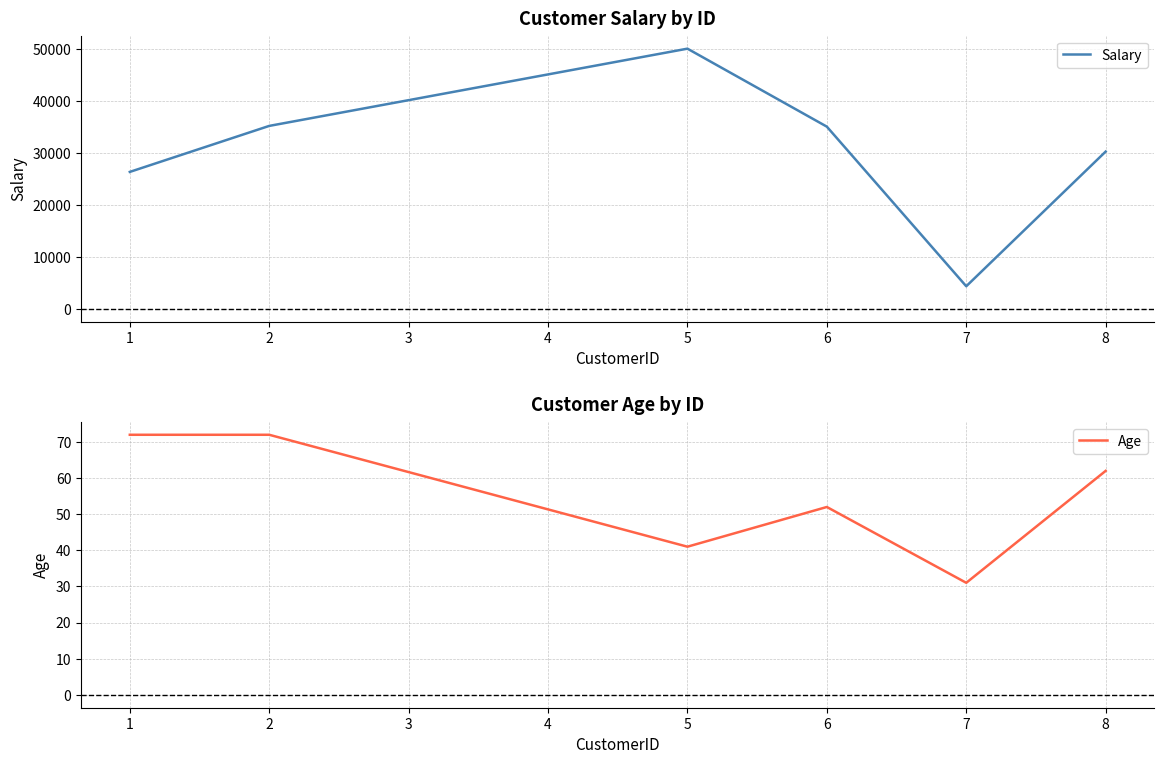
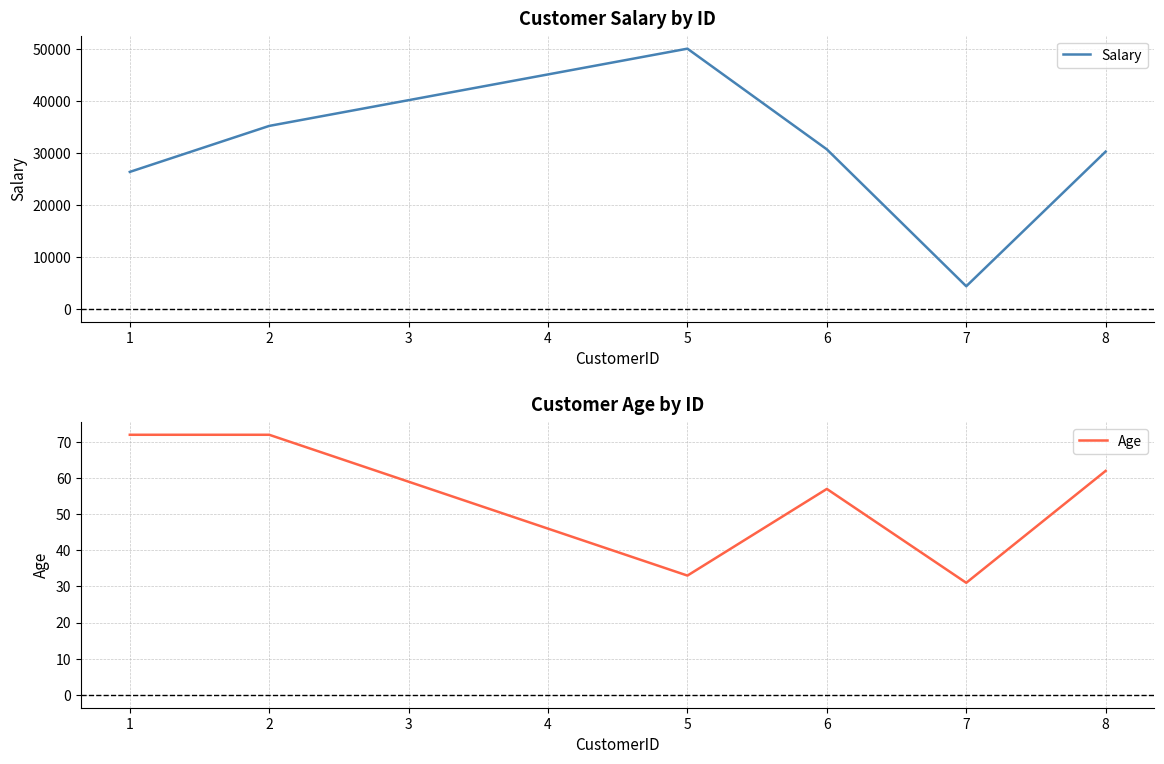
Customer Salary by ID, 6: 35000 -> 31000
Customer Age by ID, 5: 41 -> 33
Customer Age by ID, 6: 52 -> 57
